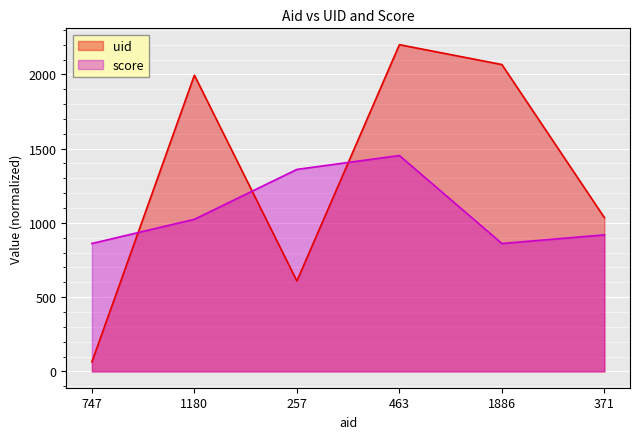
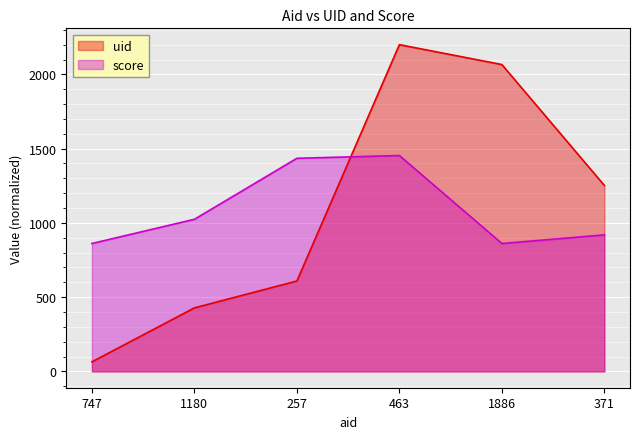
uid, 1180: 1990 -> 430
score, 257: 1360 -> 1430
uid, 371: 1040 -> 1250
